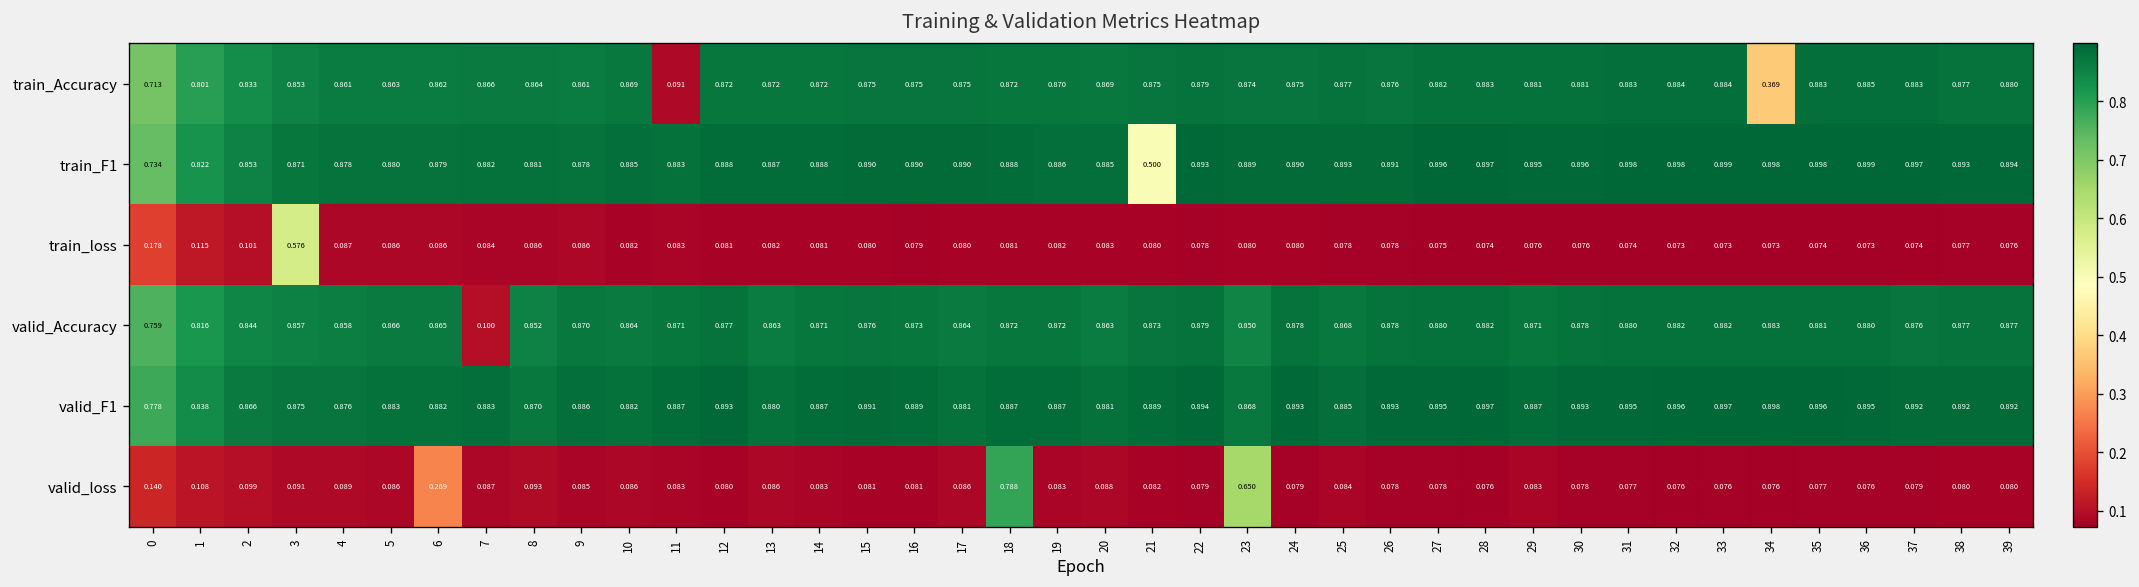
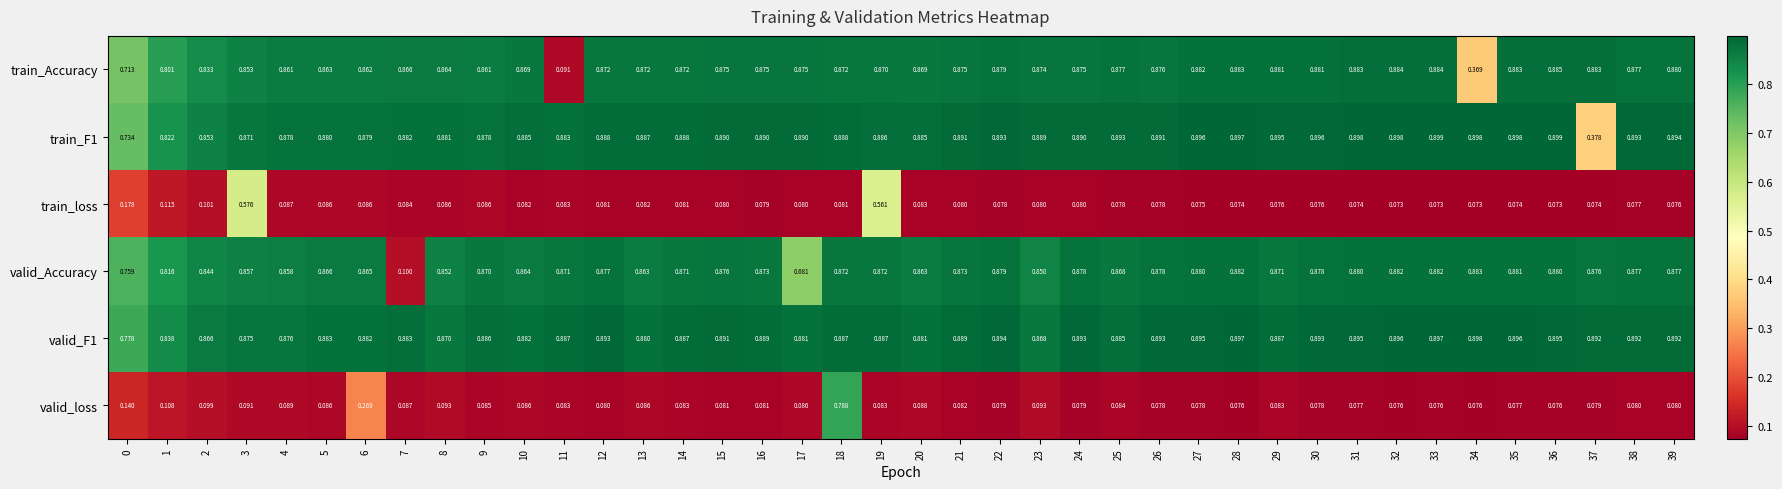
train_F1, 21: 0.500 -> 0.891
train_F1, 37: 0.897 -> 0.378
train_loss, 19: 0.082 -> 0.561
valid_Accuracy, 17: 0.864 -> 0.681
valid_loss, 23: 0.650 -> 0.093
